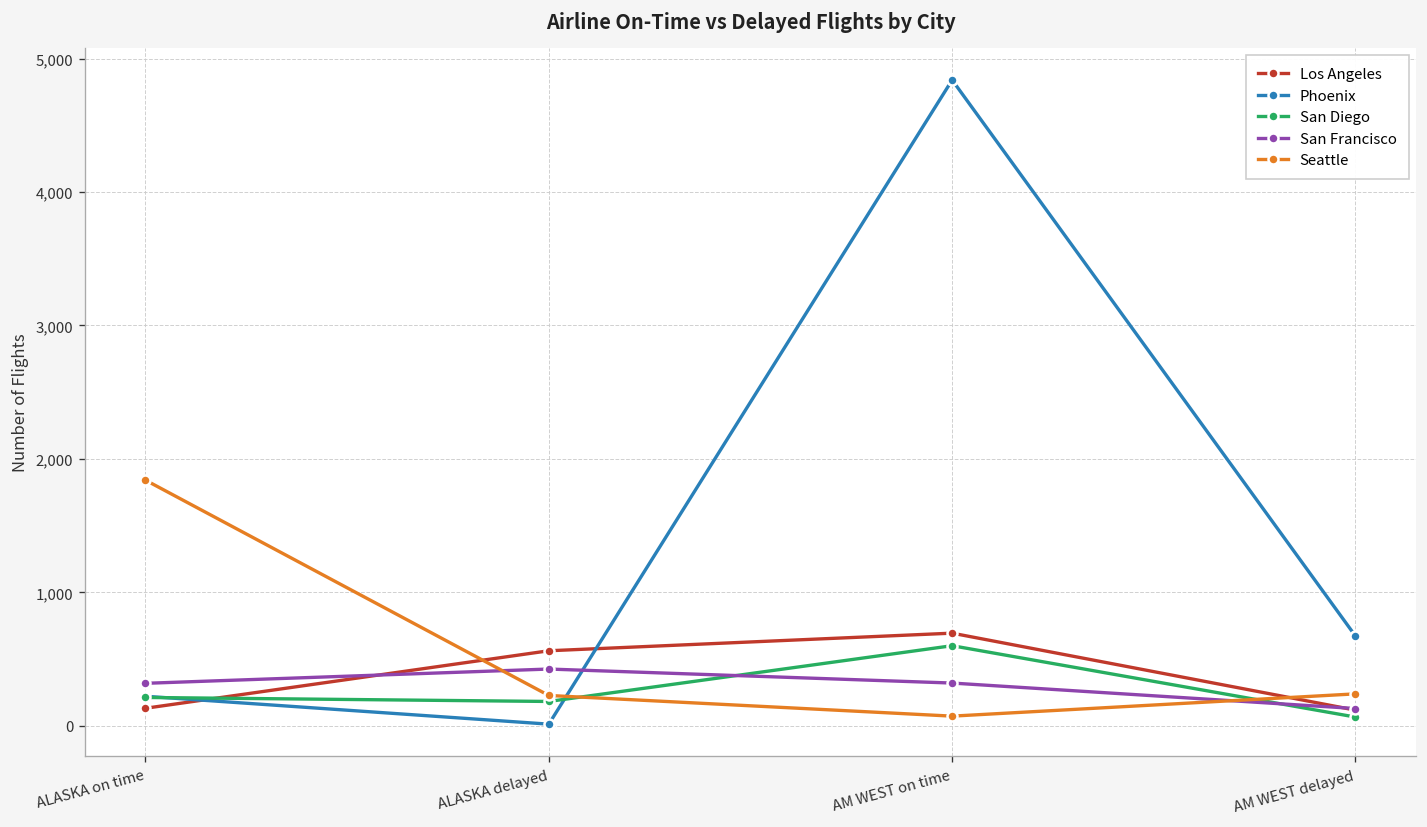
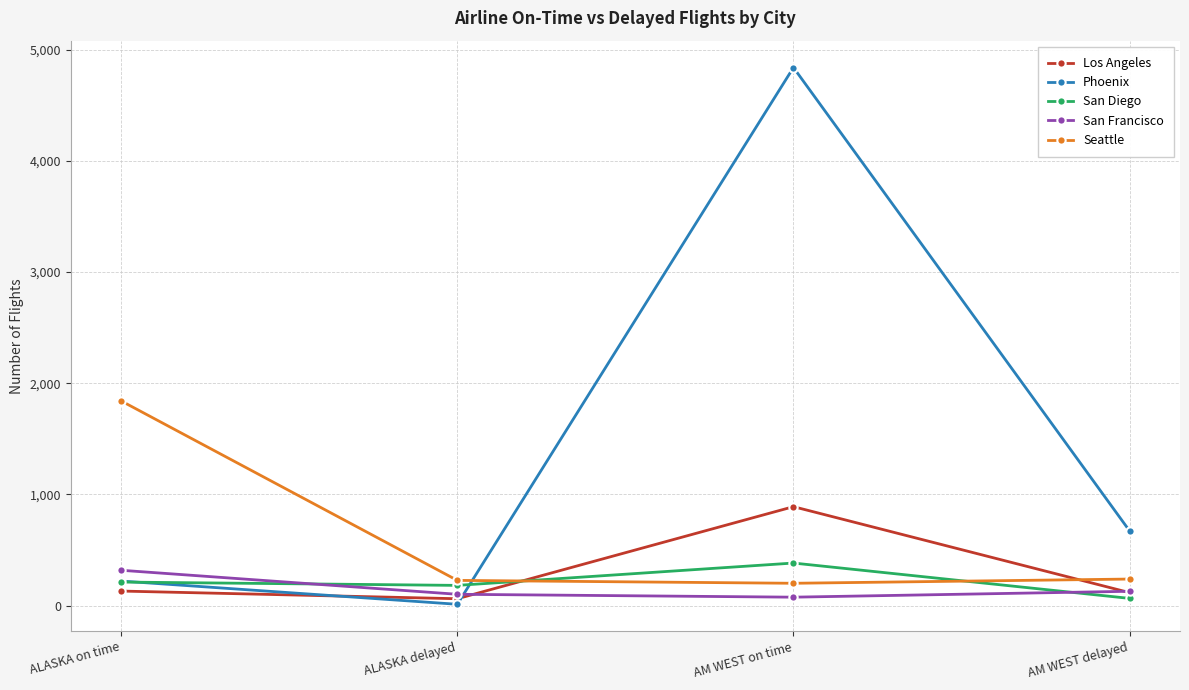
Los Angeles, ALASKA delayed: 560 -> 60
San Francisco, ALASKA delayed: 430 -> 100
Los Angeles, AM WEST on time: 690 -> 890
San Diego, AM WEST on time: 600 -> 380
San Francisco, AM WEST on time: 320 -> 80
Seattle, AM WEST on time: 70 -> 200
